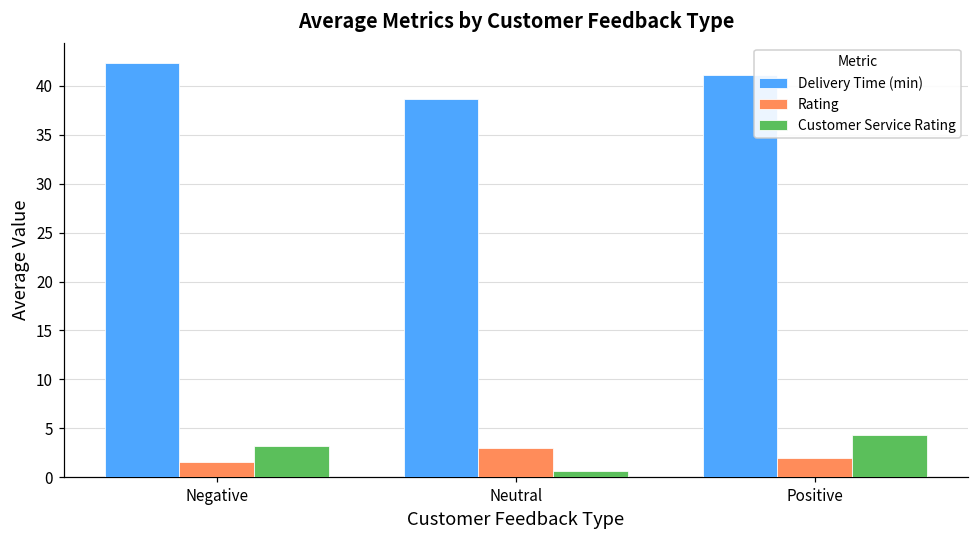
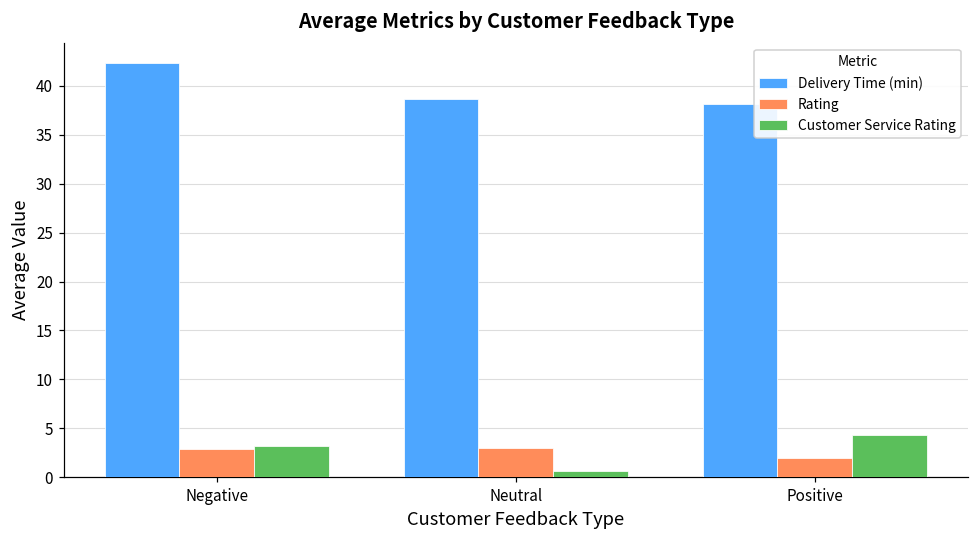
Rating, Negative: 2 -> 3
Delivery Time (min), Positive: 41 -> 38
